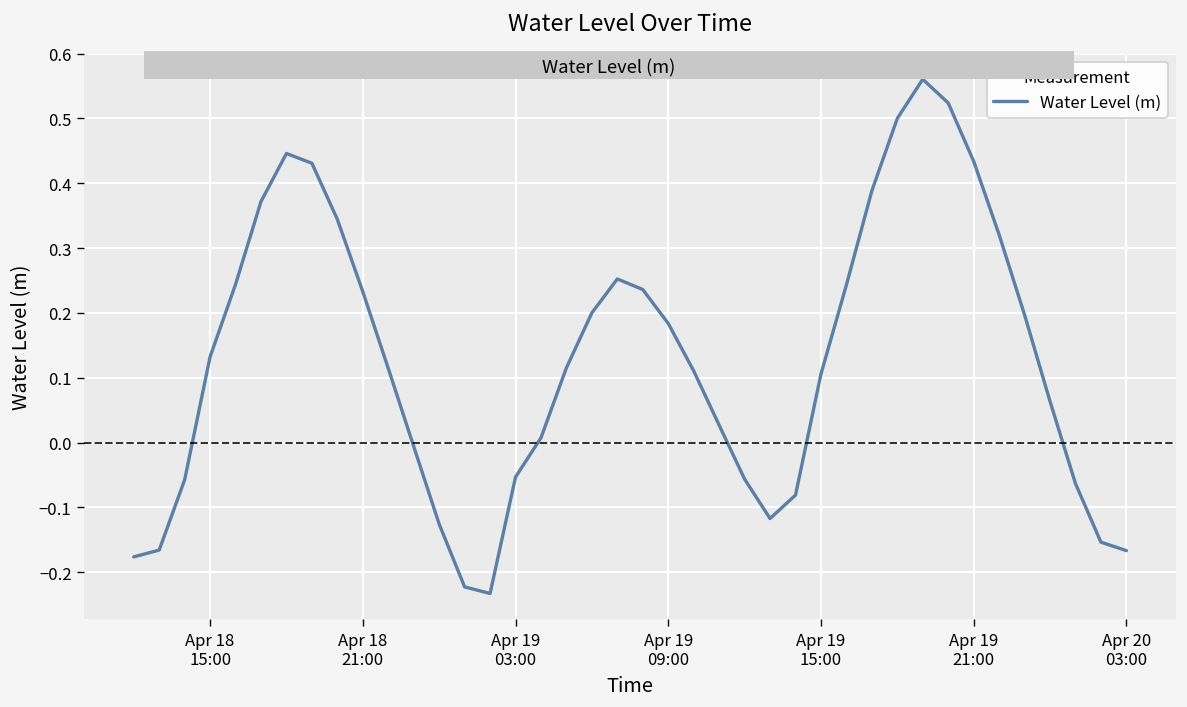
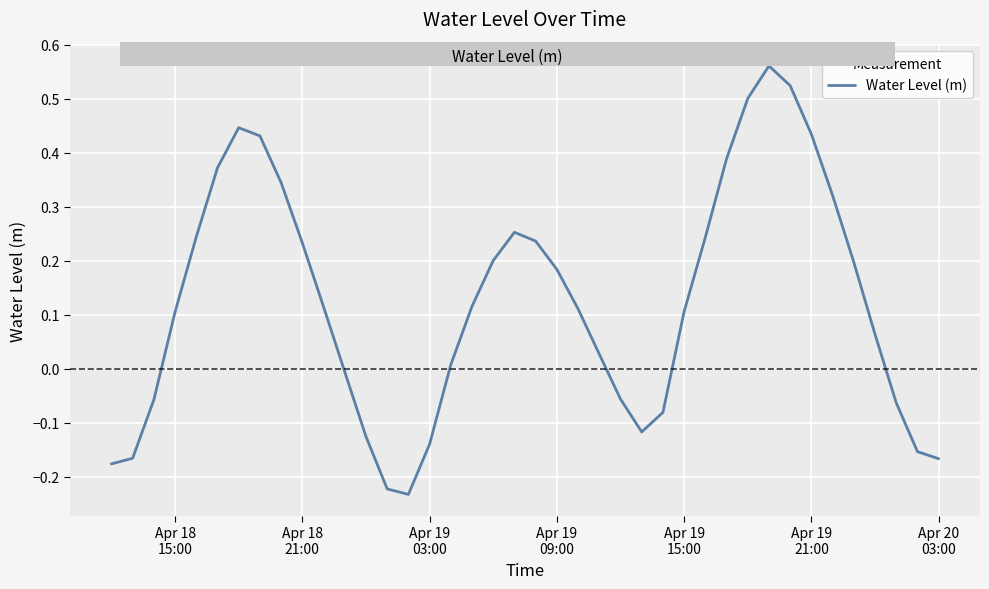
Apr 18 15:00: 0.13 -> 0.11
Apr 19 03:00: -0.05 -> -0.14
